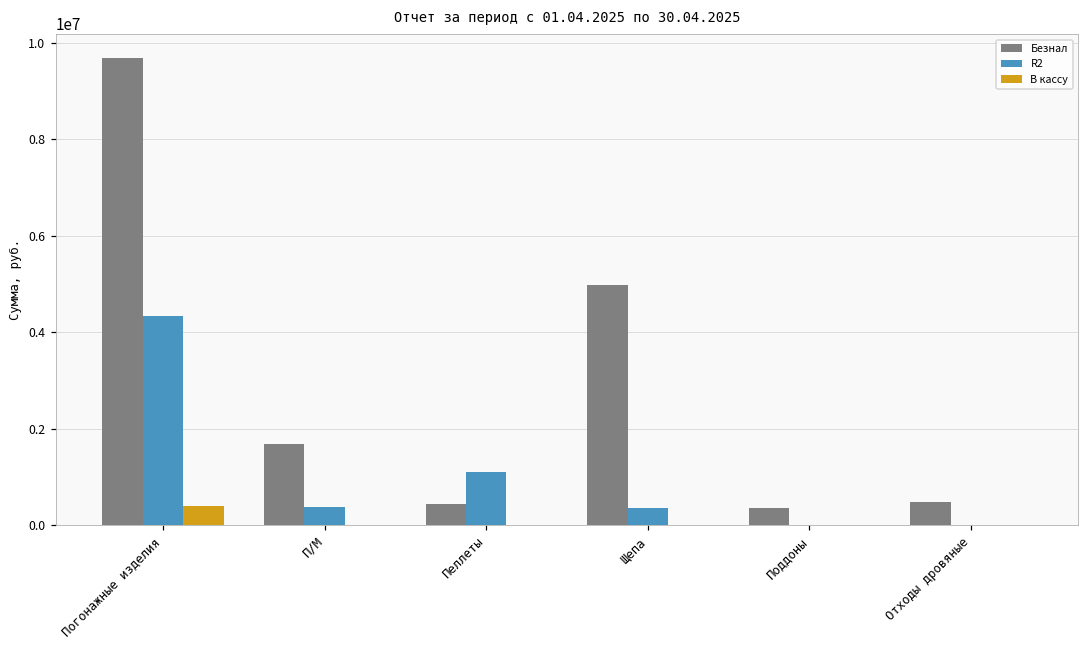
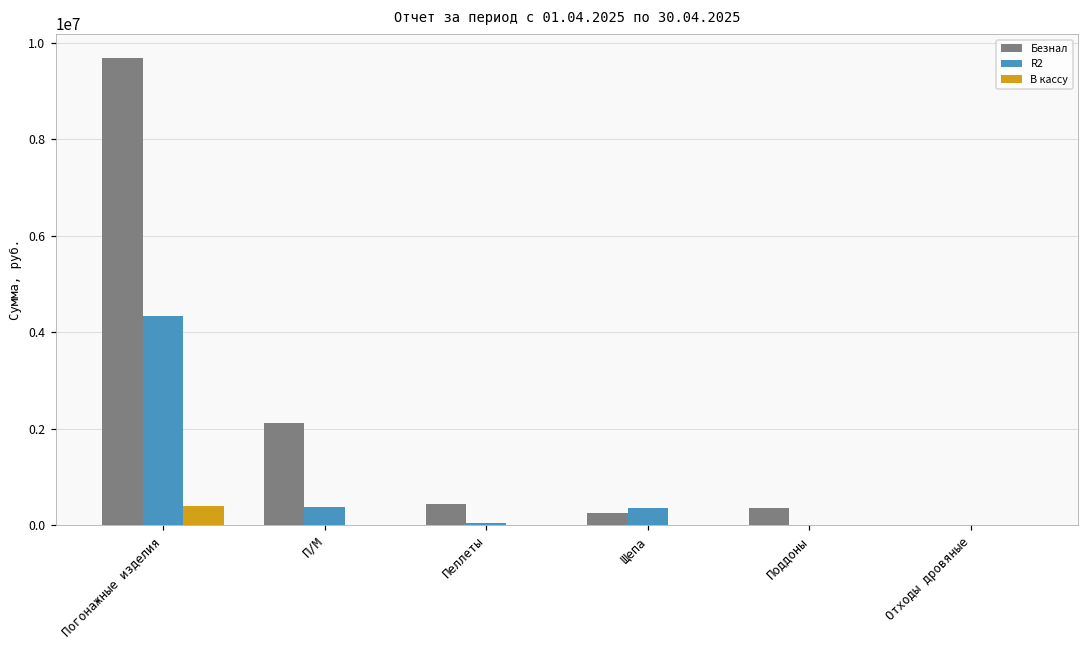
Безнал, П/М: 1700000 -> 2100000
R2, Пеллеты: 1100000 -> 0
Безнал, Щепа: 5000000 -> 300000
Безнал, Отходы дровяные: 500000 -> 0
